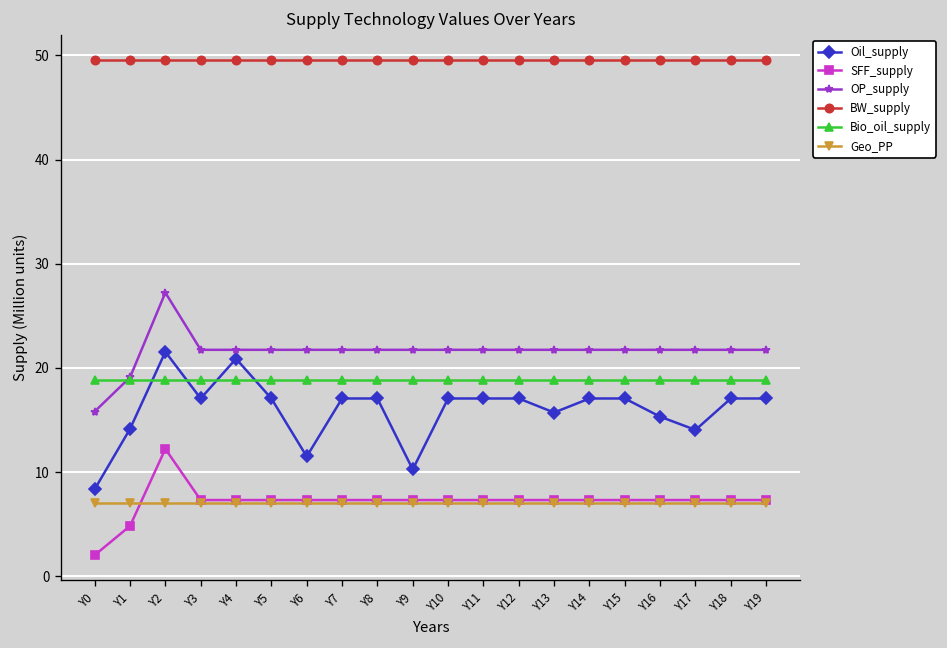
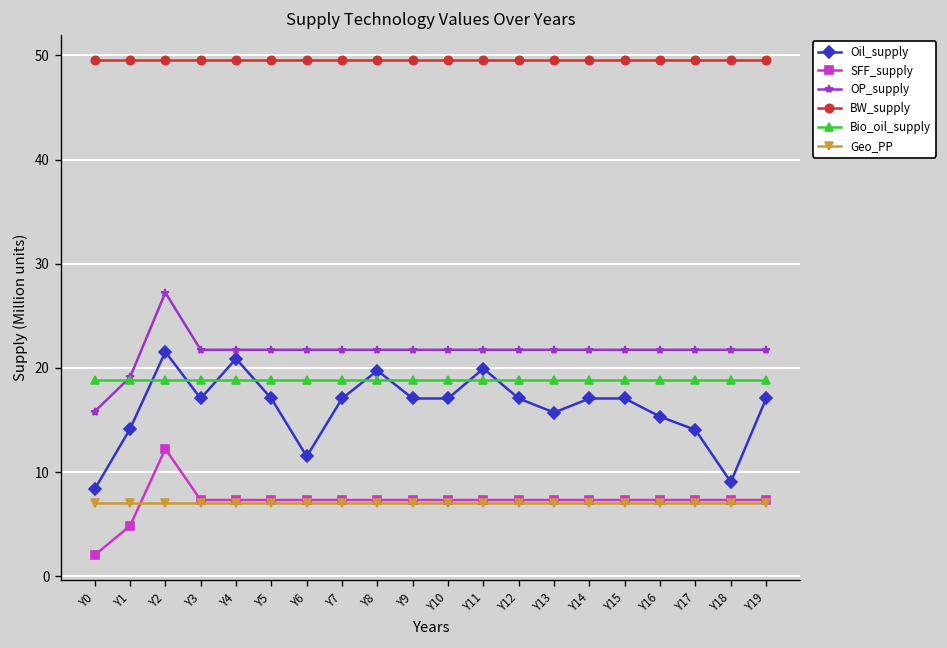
Oil_supply, Y8: 17 -> 20
Oil_supply, Y9: 10 -> 17
Oil_supply, Y11: 17 -> 20
Oil_supply, Y18: 17 -> 9
